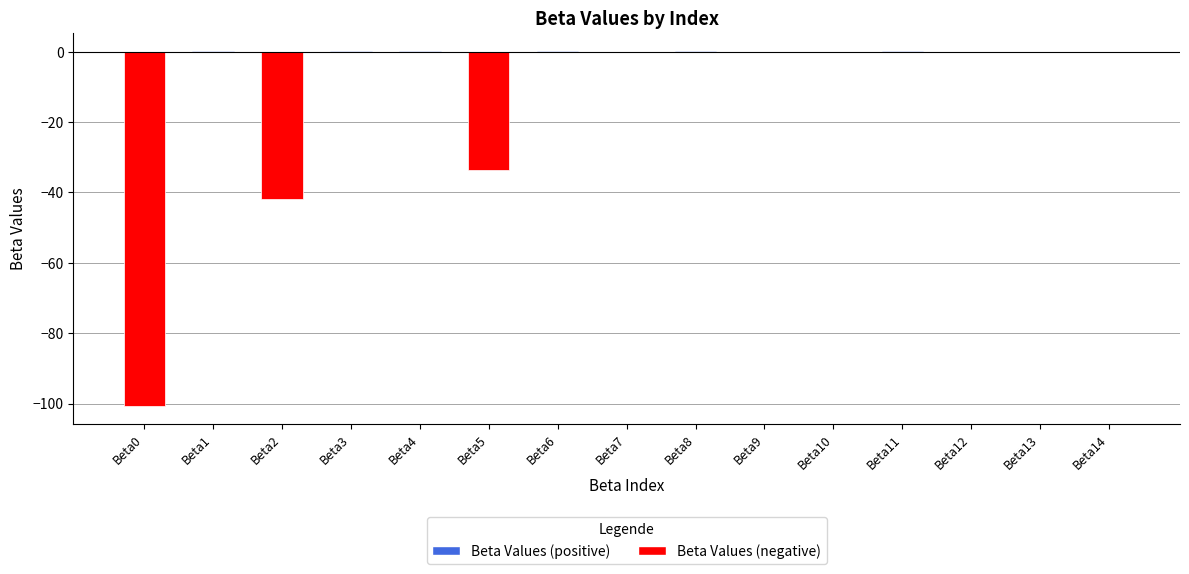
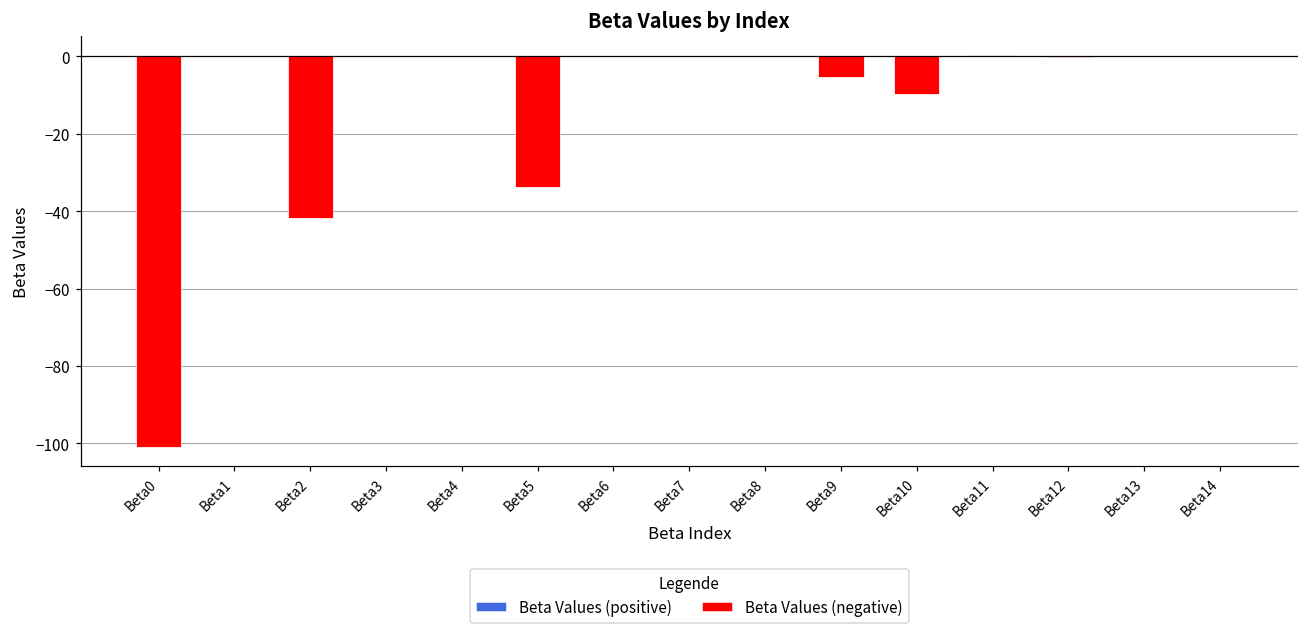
Beta9: 0 -> -5
Beta10: 0 -> -10
